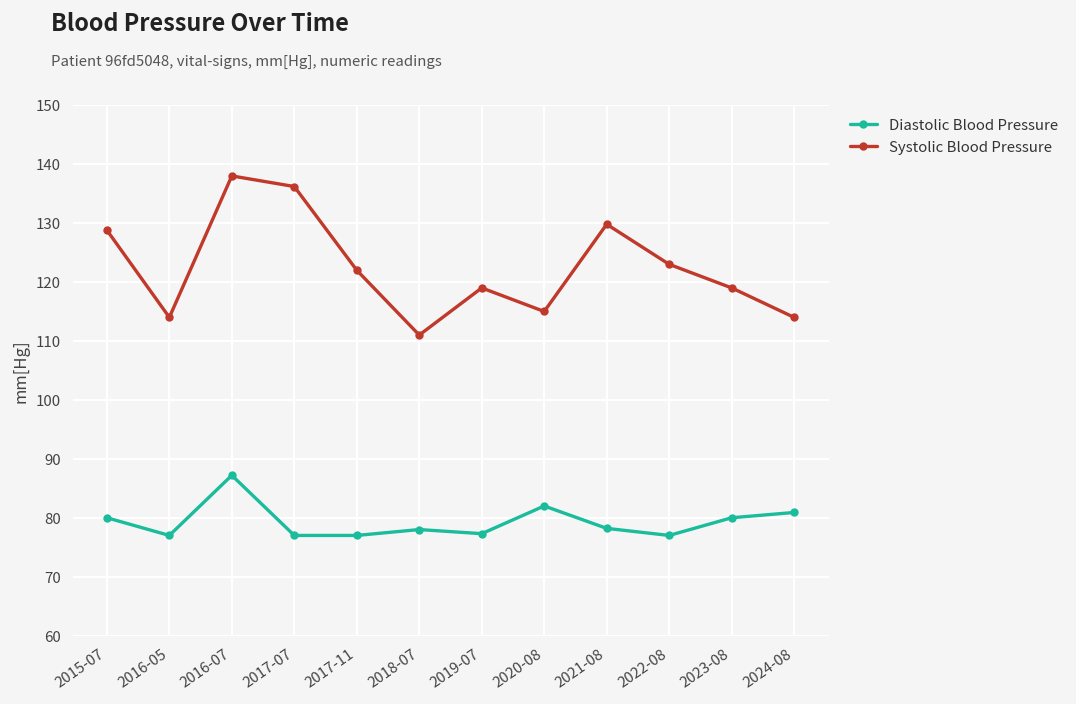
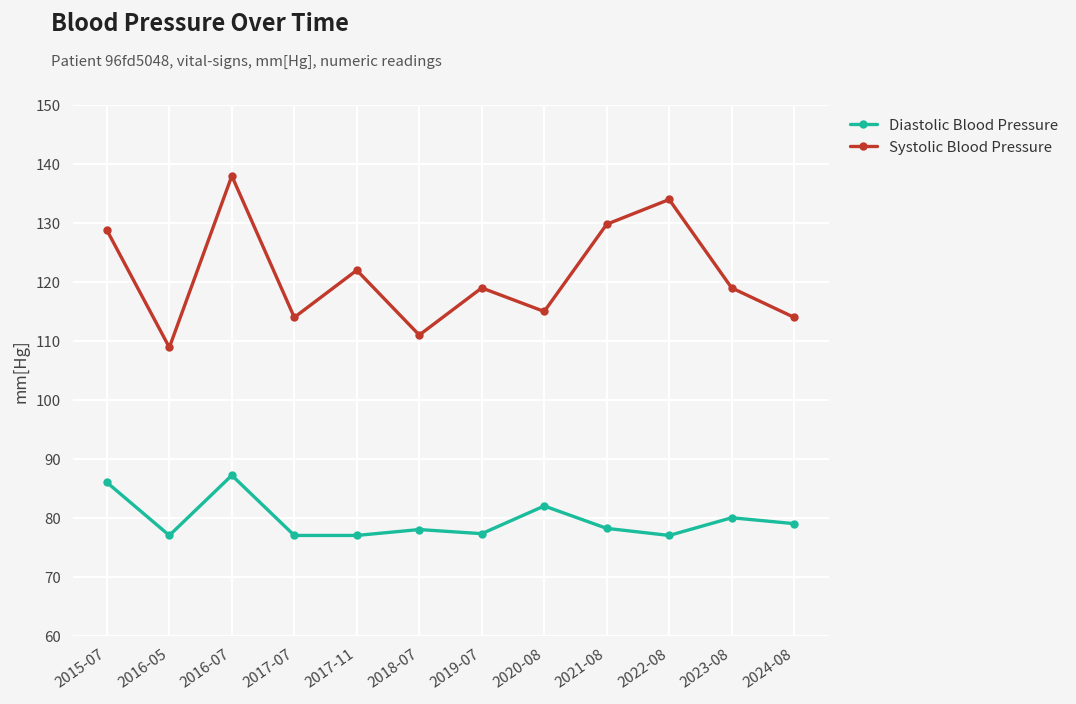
Diastolic Blood Pressure, 2015-07: 80 -> 86
Systolic Blood Pressure, 2016-05: 114 -> 109
Systolic Blood Pressure, 2017-07: 136 -> 114
Systolic Blood Pressure, 2022-08: 123 -> 134
Diastolic Blood Pressure, 2024-08: 81 -> 79
